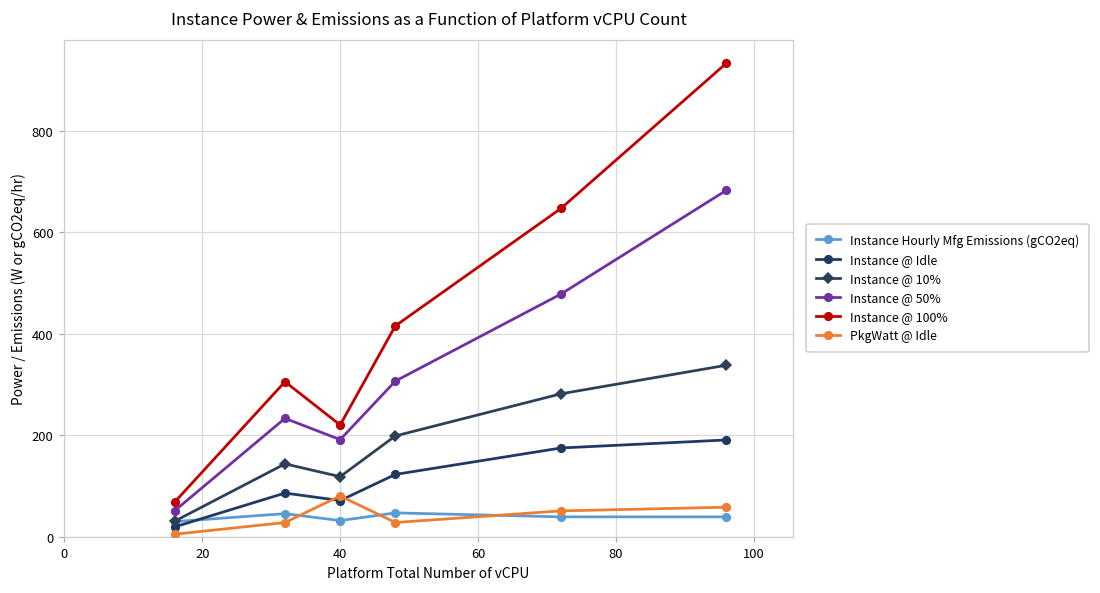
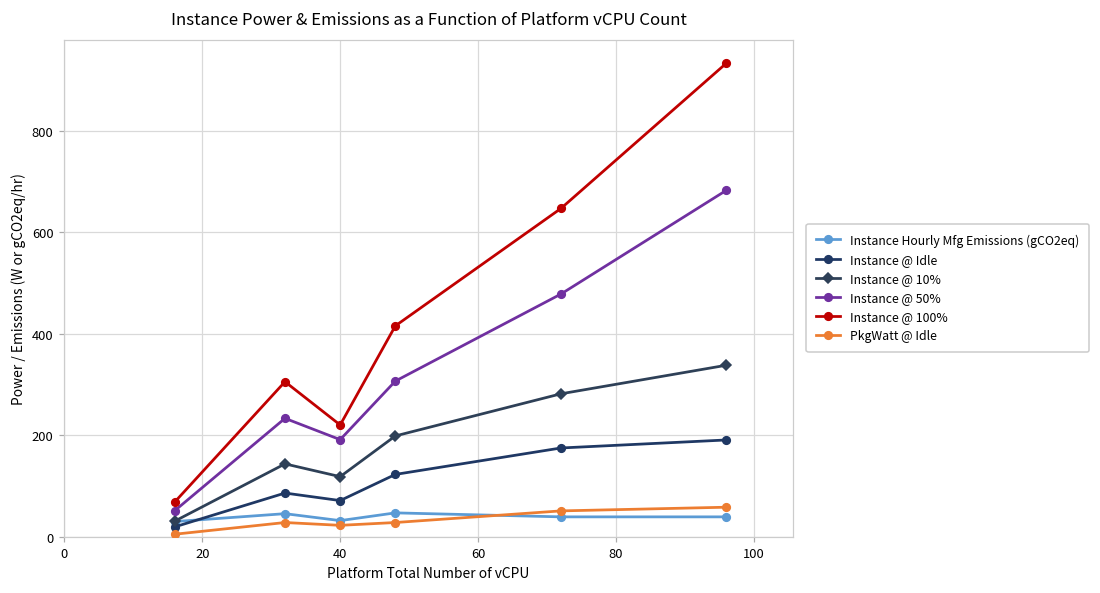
PkgWatt @ Idle, 40: 80 -> 20
